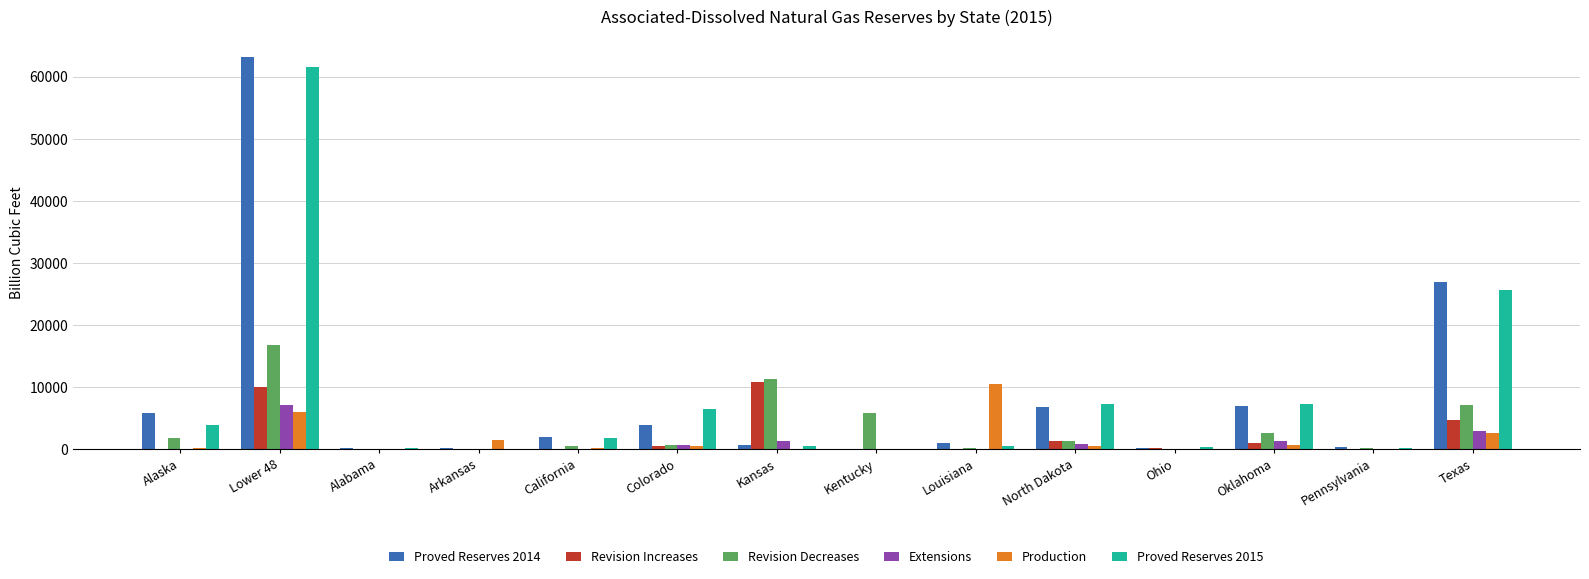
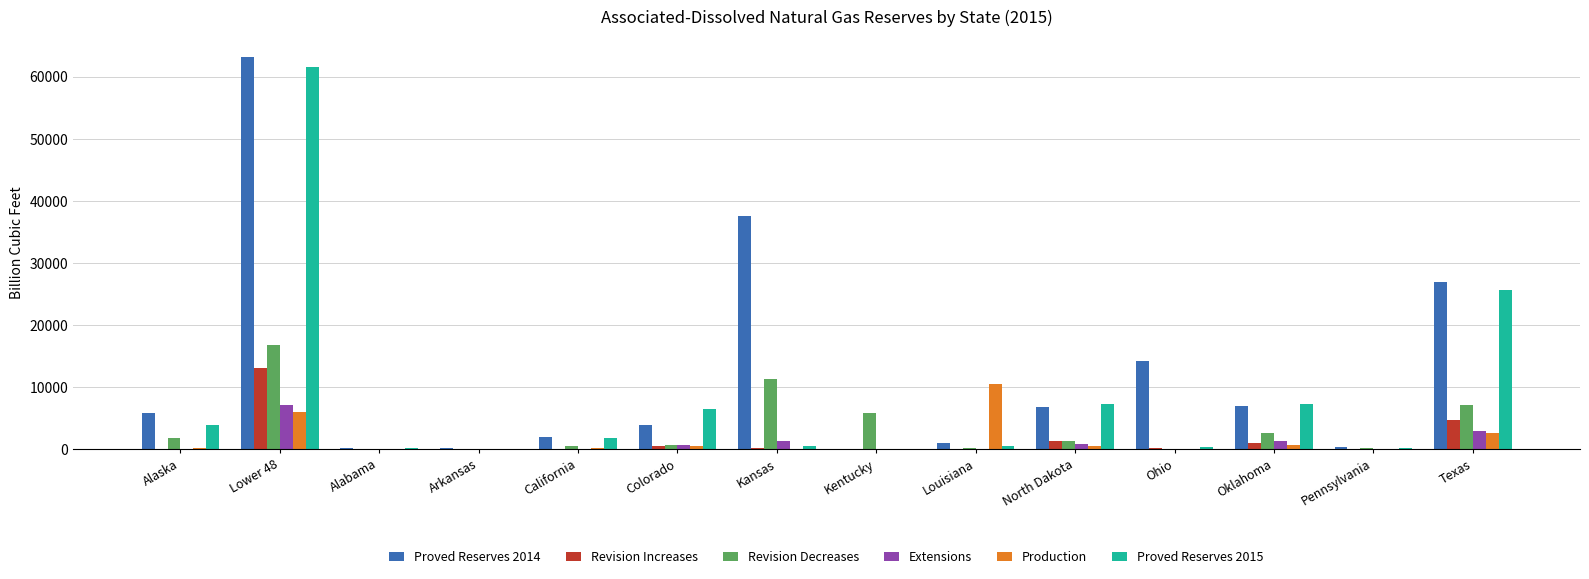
Revision Increases, Lower 48: 10000 -> 13000
Production, Arkansas: 1000 -> 0
Proved Reserves 2014, Kansas: 1000 -> 38000
Revision Increases, Kansas: 11000 -> 0
Proved Reserves 2014, Ohio: 0 -> 14000
